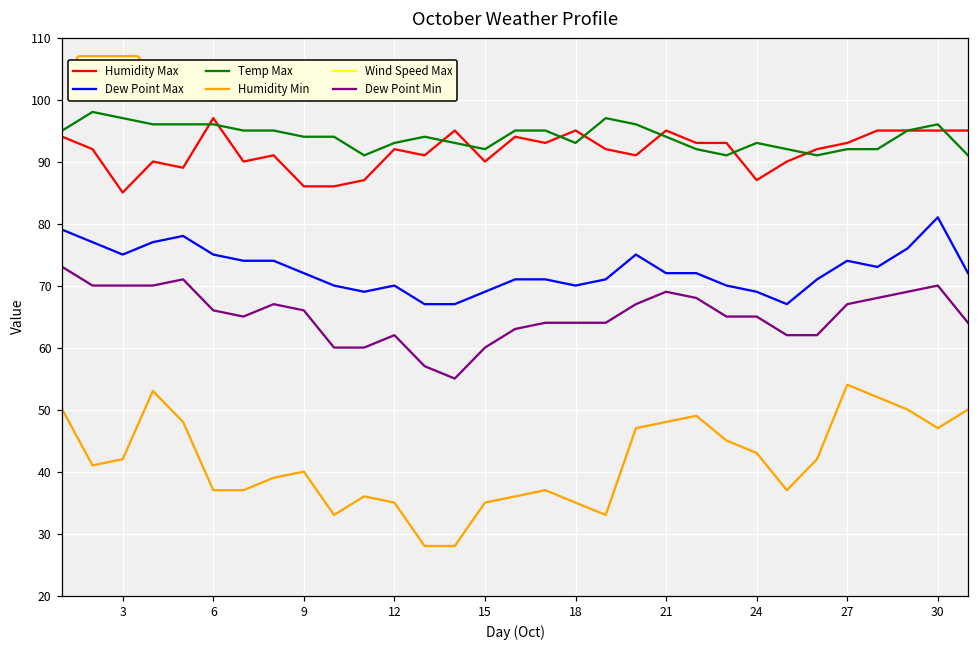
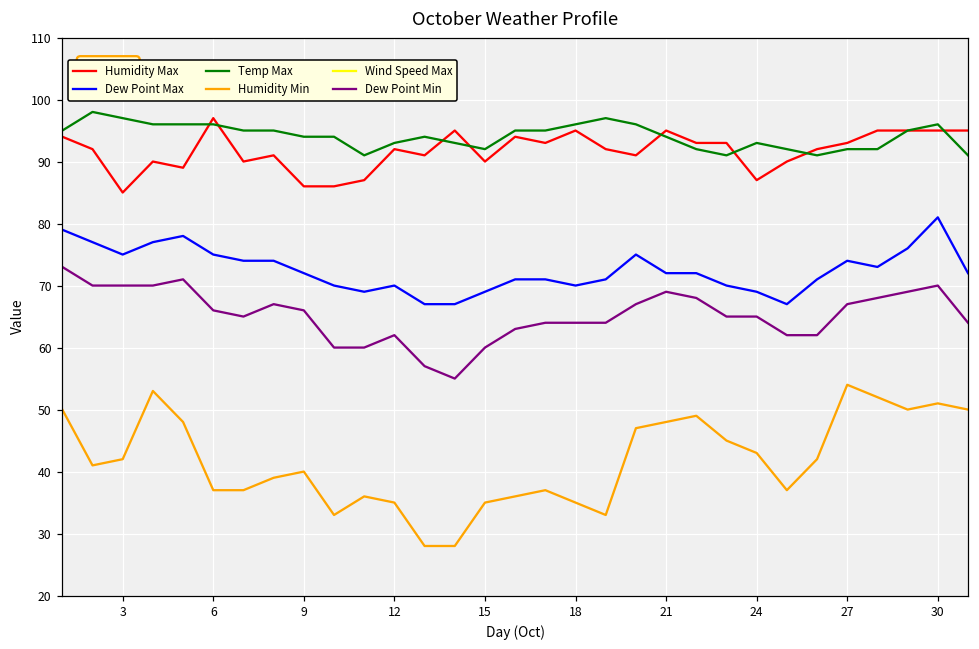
Temp Max, 18: 93 -> 96
Humidity Min, 30: 47 -> 51
